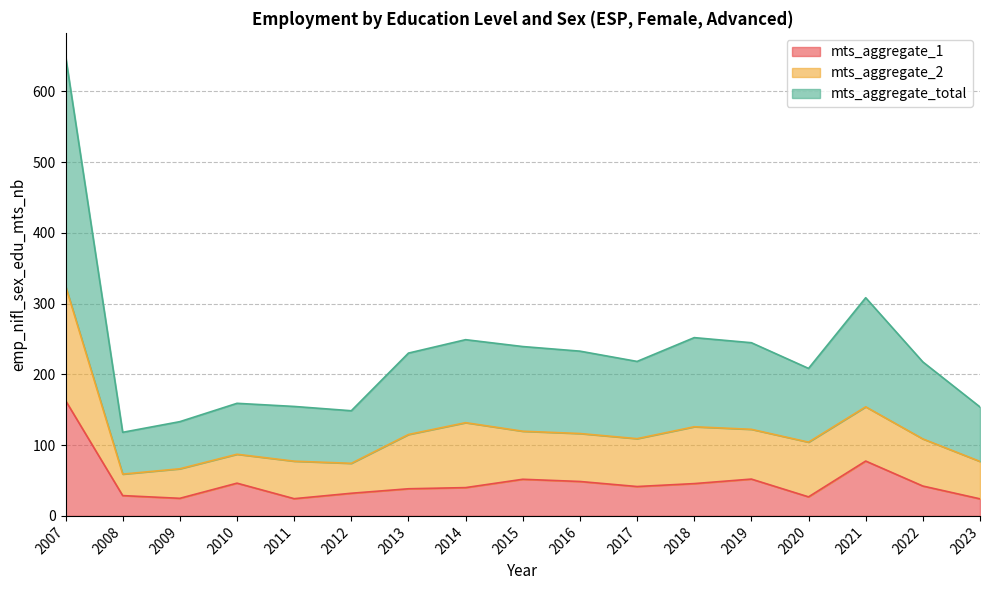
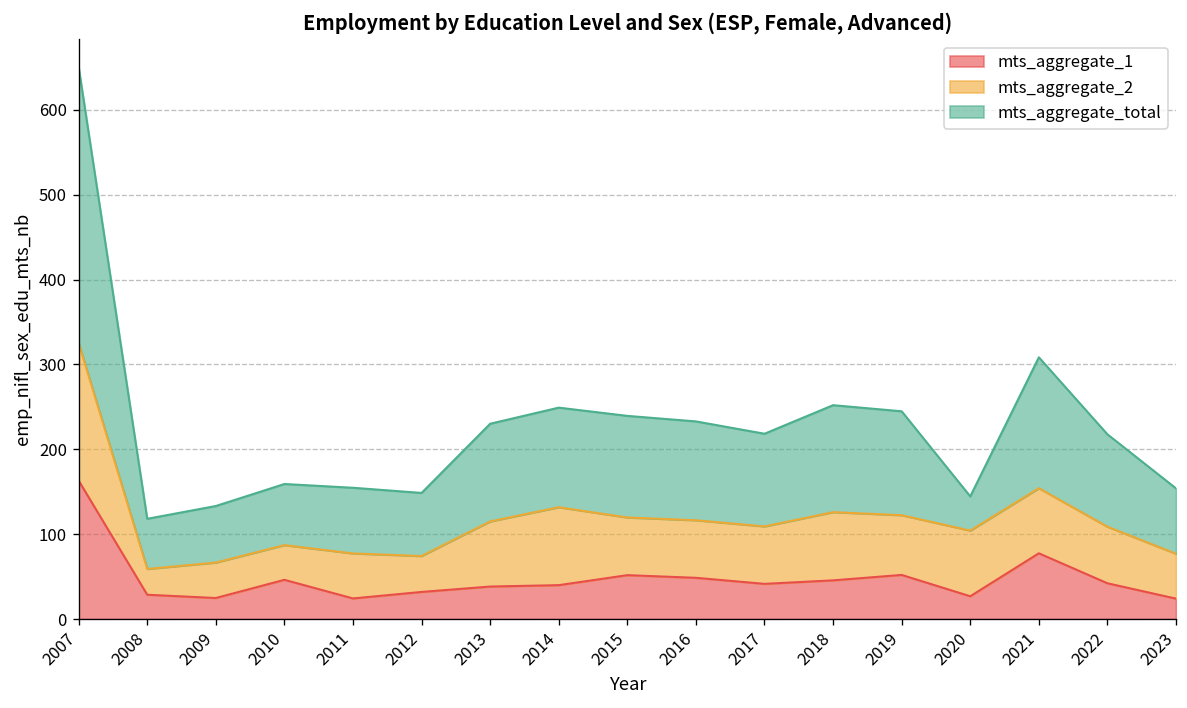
mts_aggregate_total, 2020: 100 -> 40
